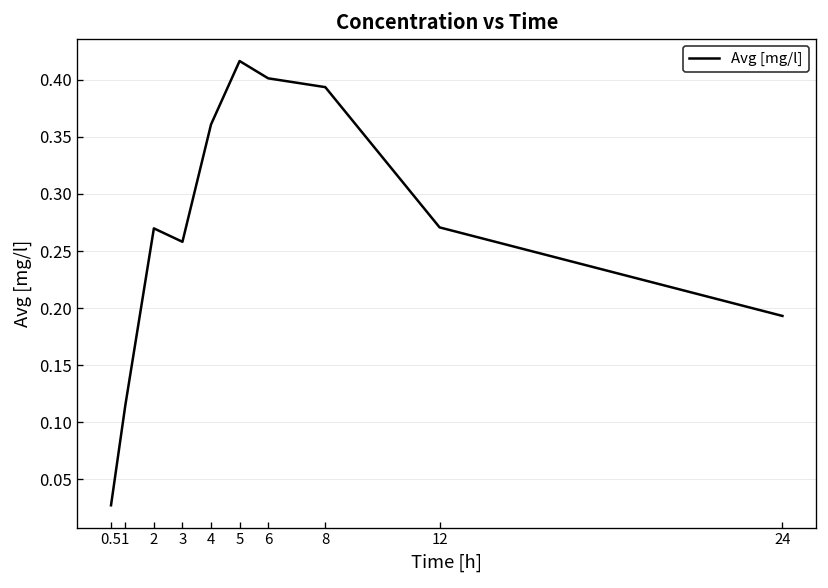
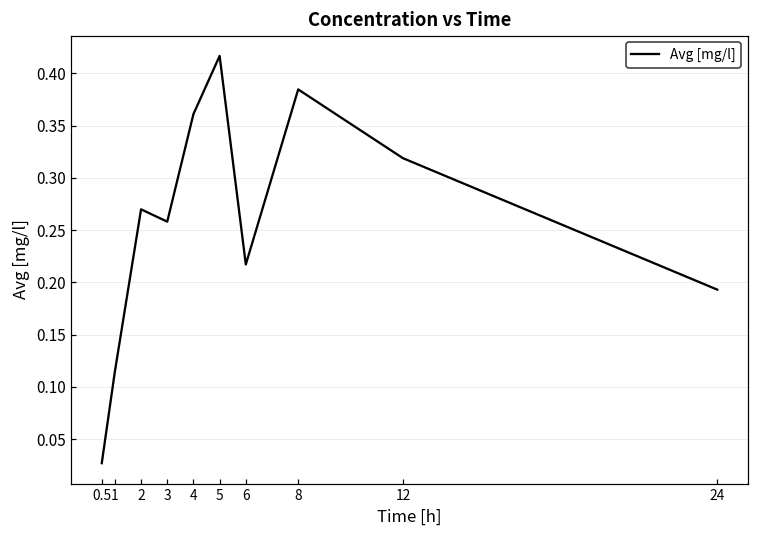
6: 0.40 -> 0.22
8: 0.39 -> 0.38
12: 0.27 -> 0.32
